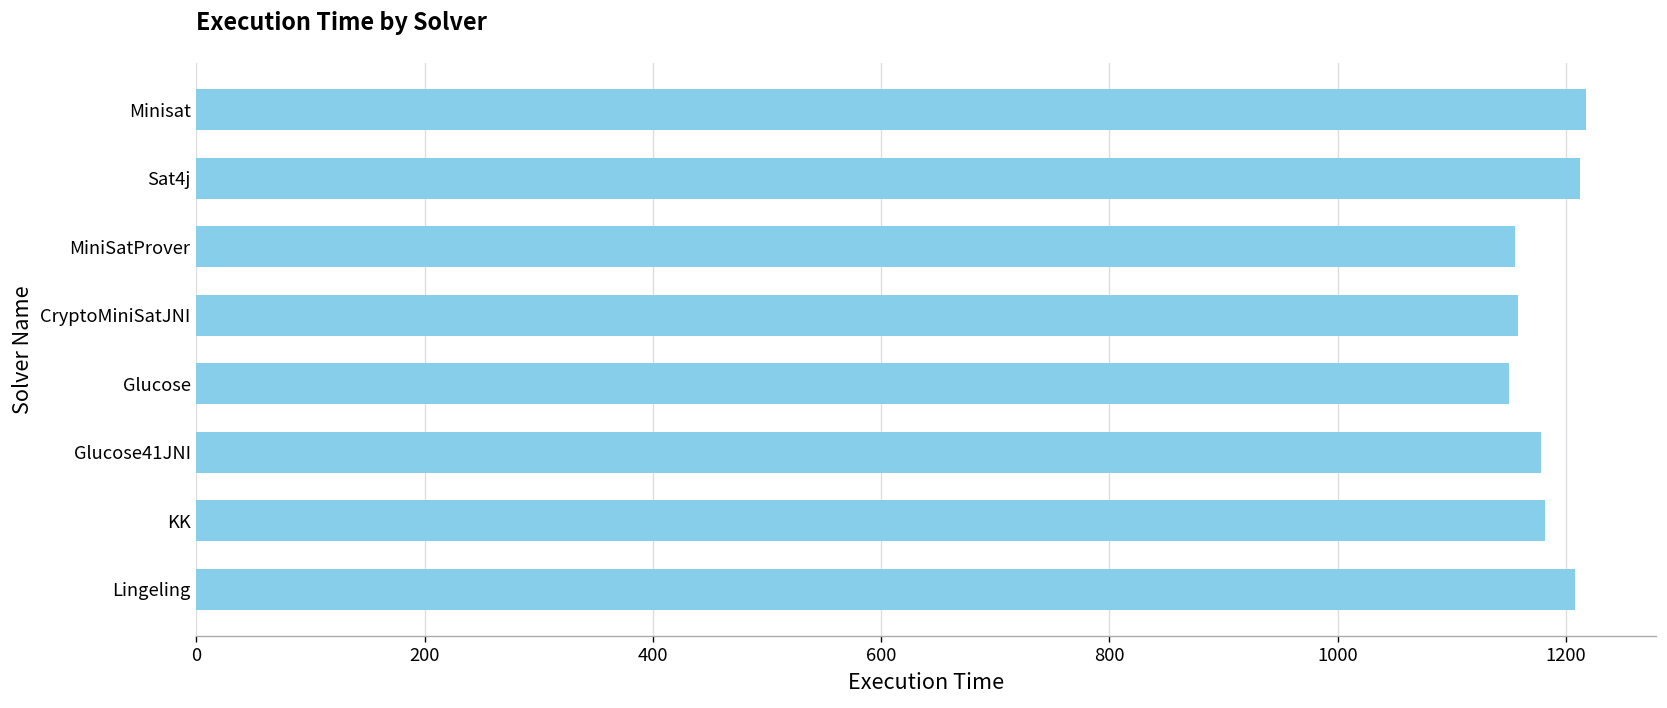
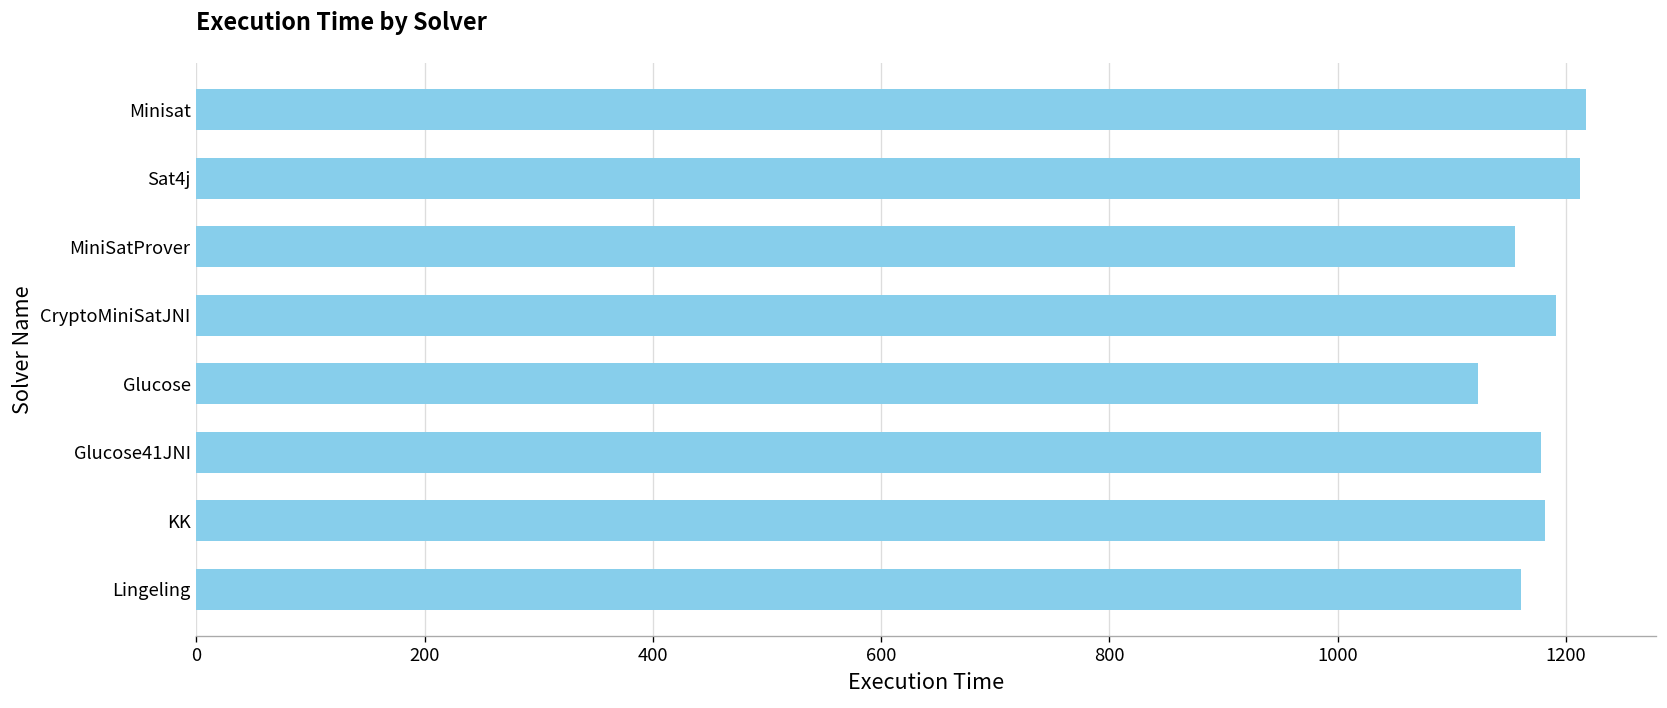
CryptoMiniSatJNI: 1160 -> 1190
Glucose: 1150 -> 1120
Lingeling: 1210 -> 1160
